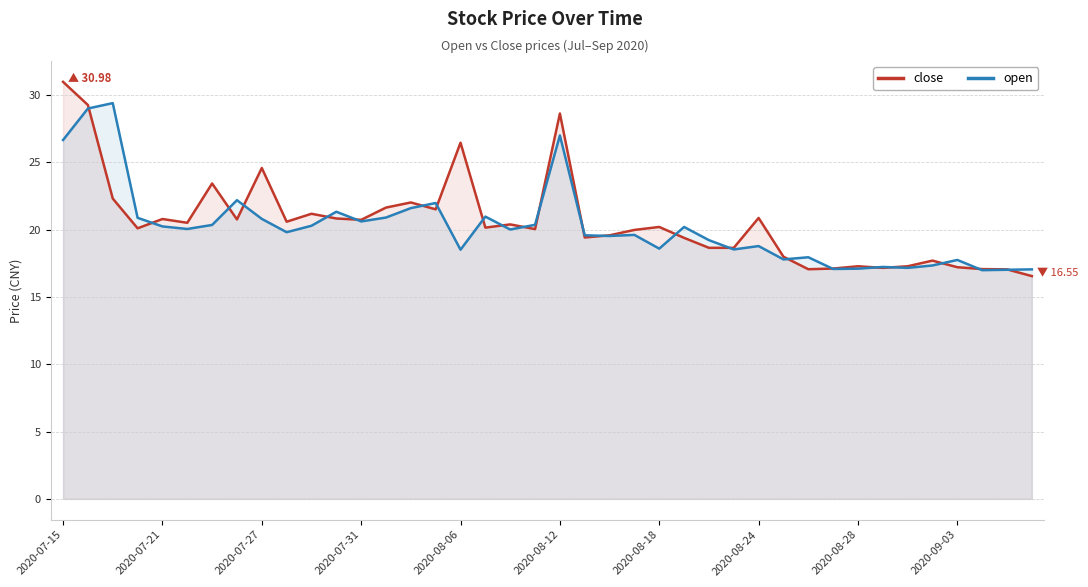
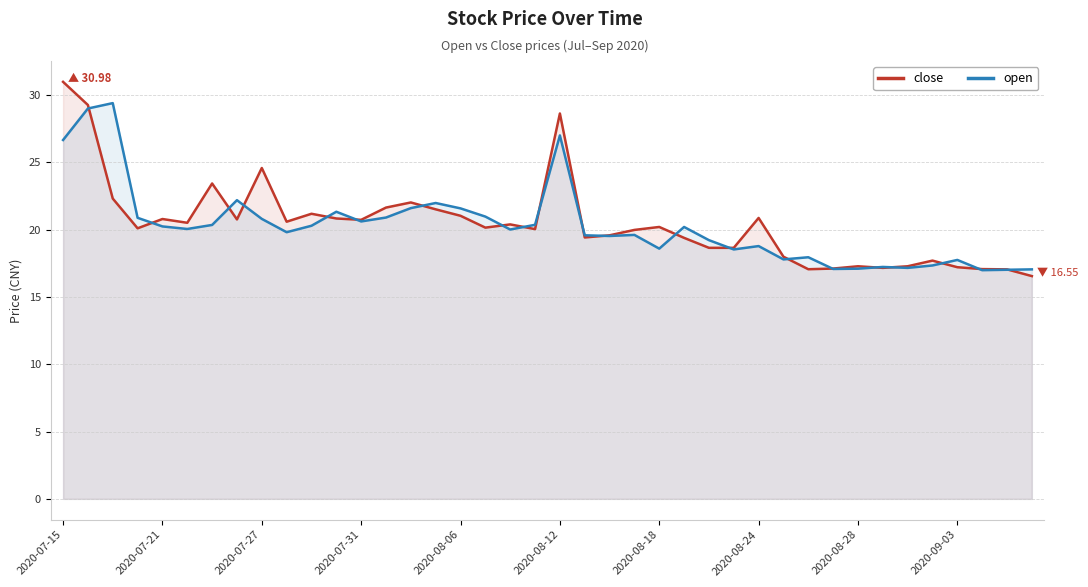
close, 2020-08-06: 26.5 -> 21.0
open, 2020-08-06: 18.5 -> 21.6
